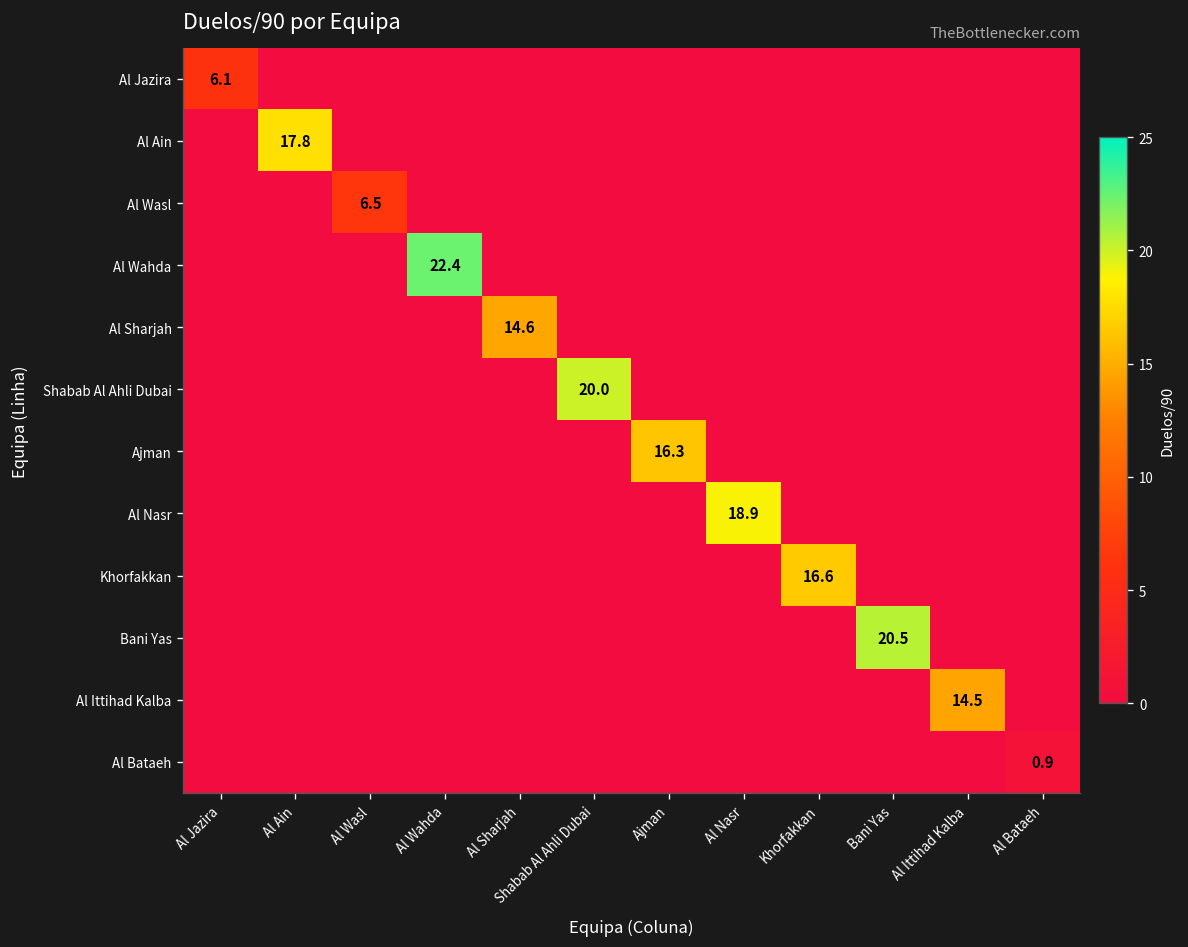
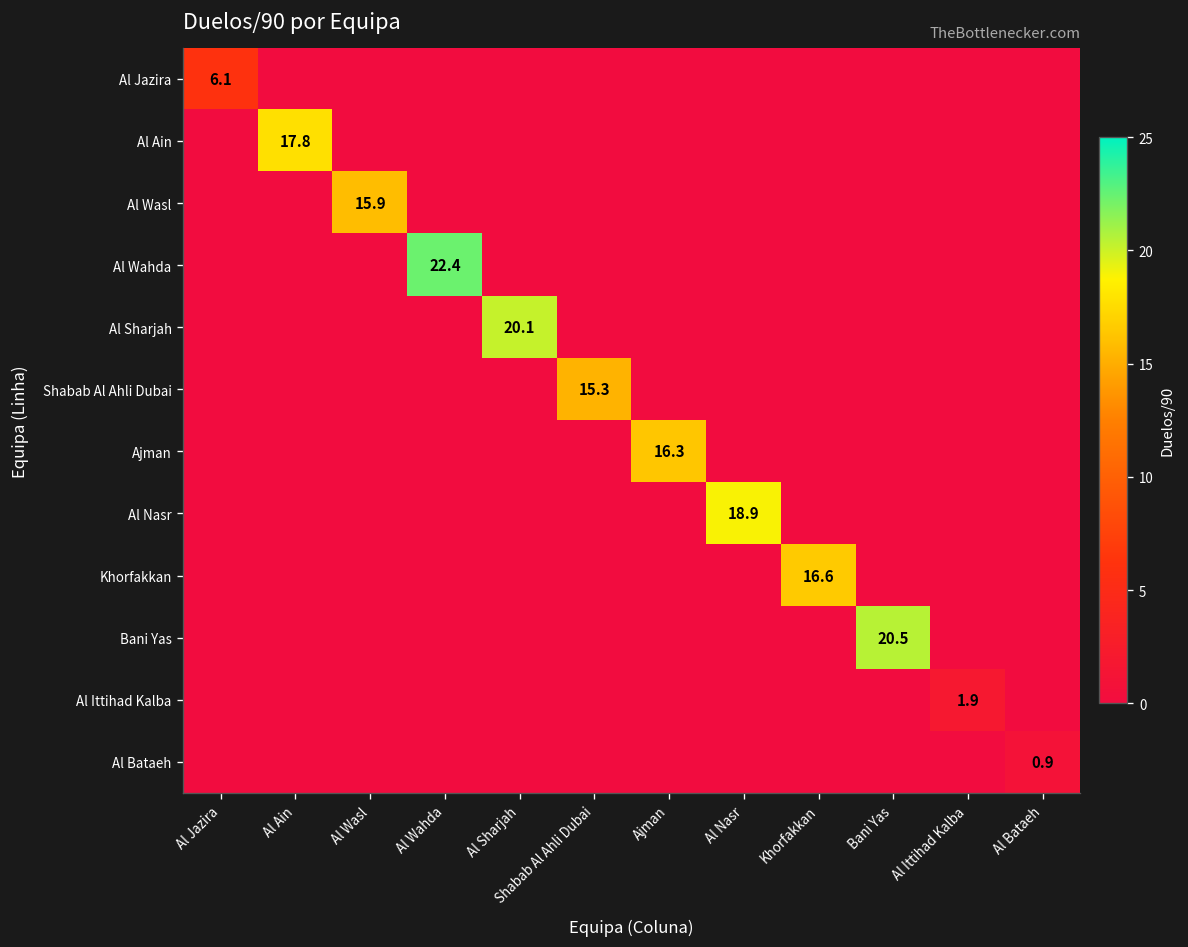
Al Wasl, Al Wasl: 6.5 -> 15.9
Al Sharjah, Al Sharjah: 14.6 -> 20.1
Shabab Al Ahli Dubai, Shabab Al Ahli Dubai: 20.0 -> 15.3
Al Ittihad Kalba, Al Ittihad Kalba: 14.5 -> 1.9
